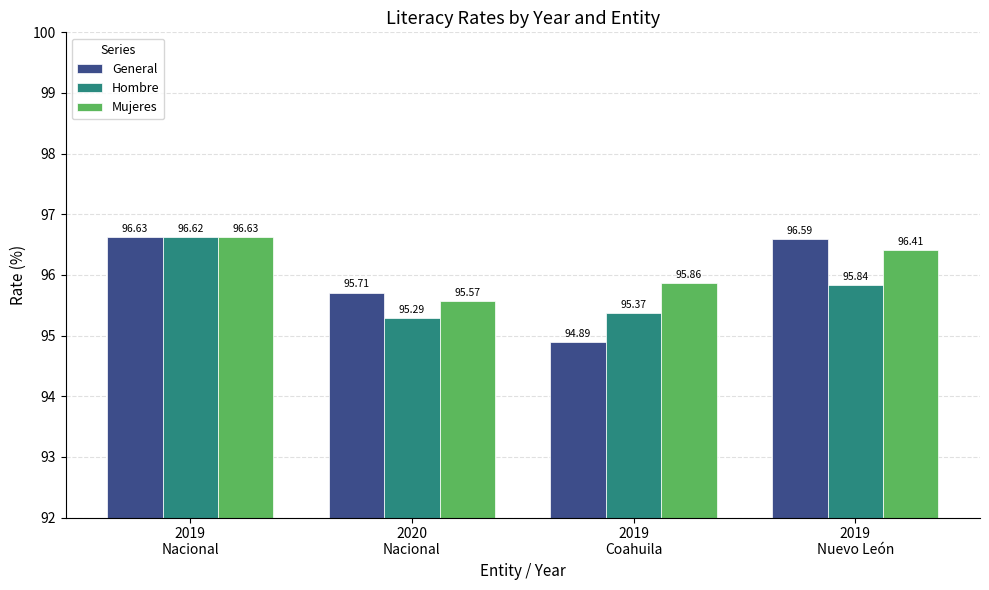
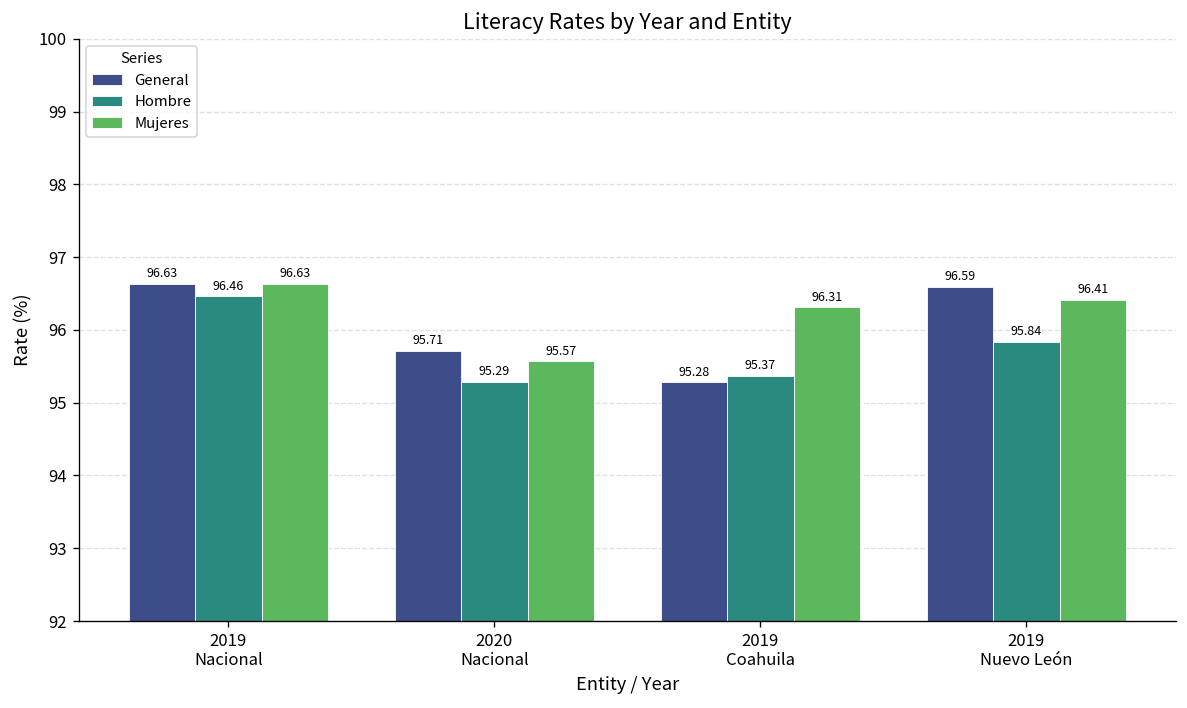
Hombre, 2019 Nacional: 96.62 -> 96.46
General, 2019 Coahuila: 94.89 -> 95.28
Mujeres, 2019 Coahuila: 95.86 -> 96.31
